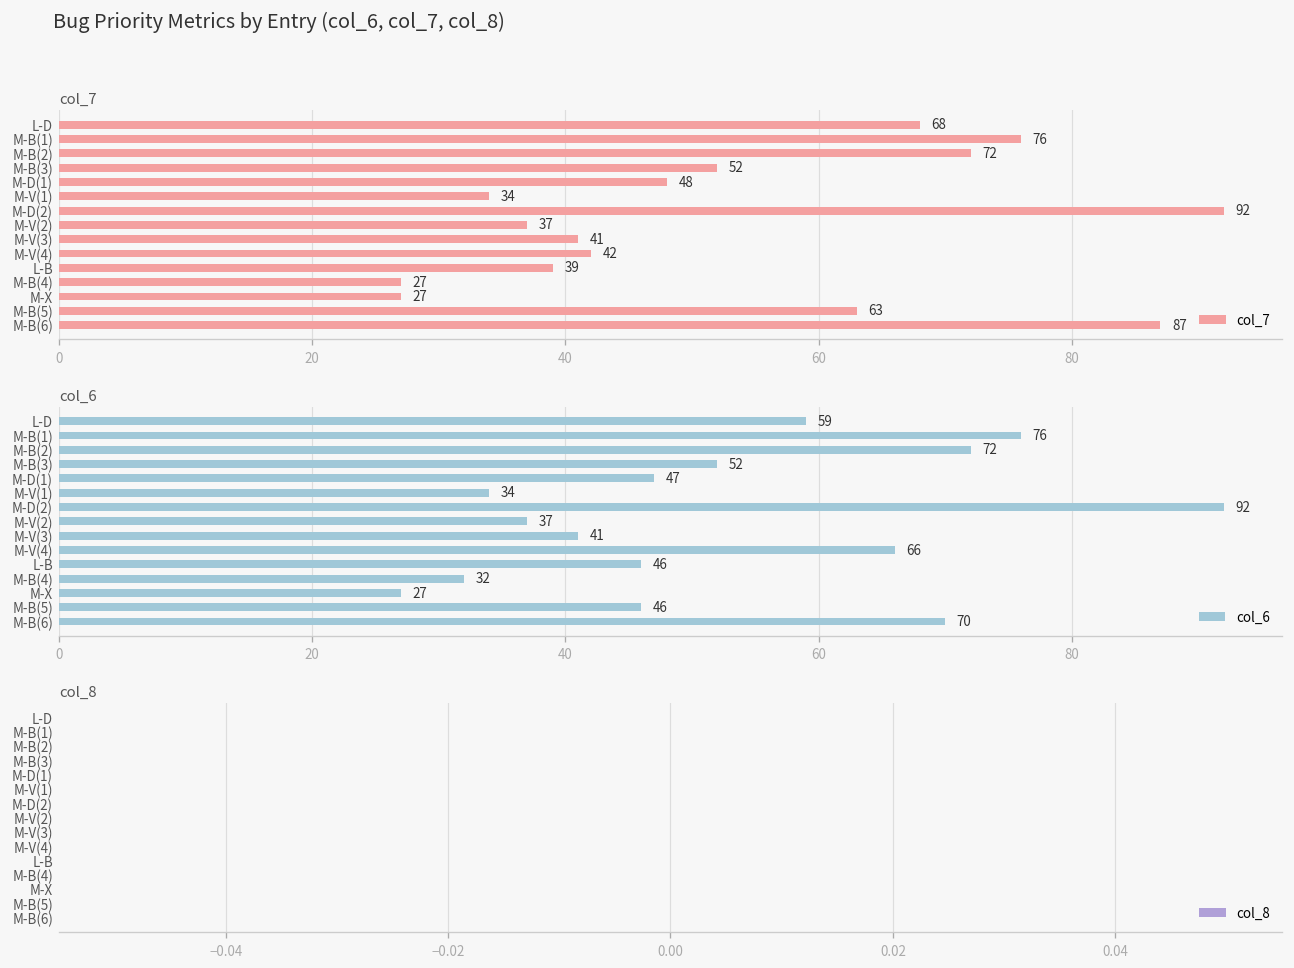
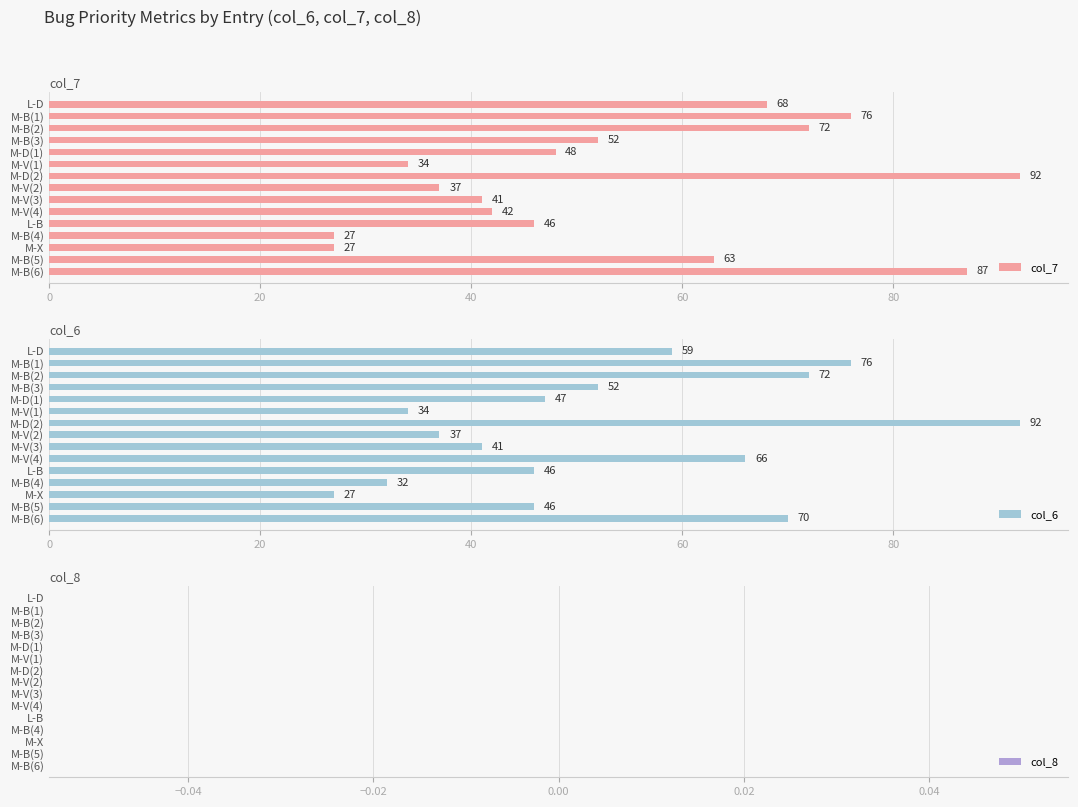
col_7, L-B: 39 -> 46
